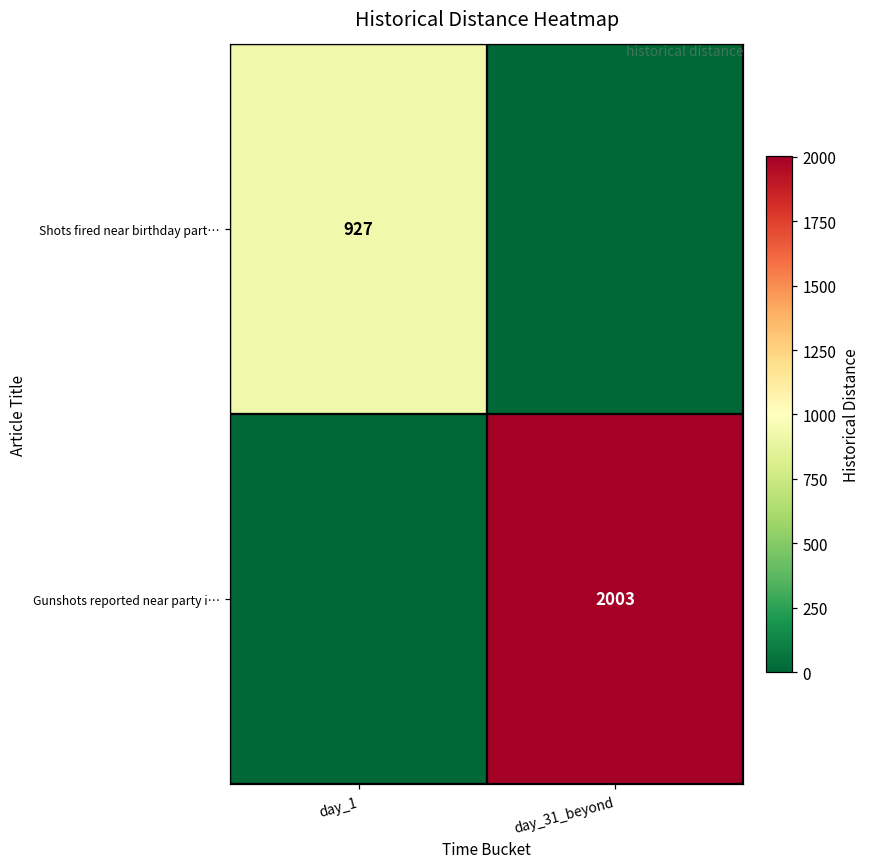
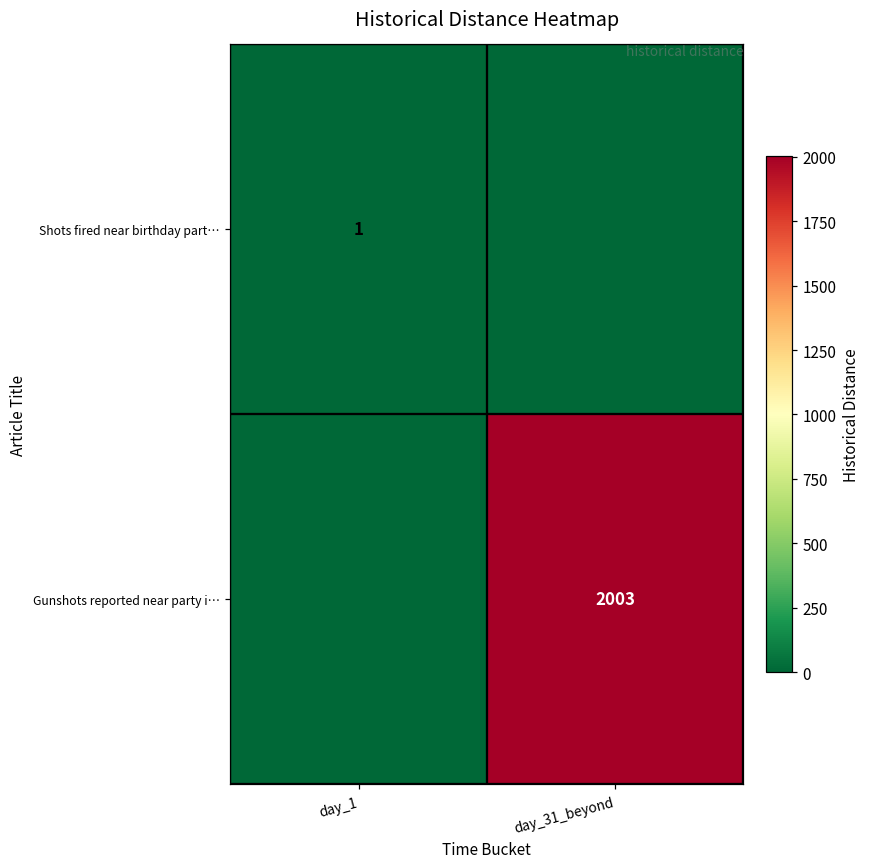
Shots fired near birthday part…, day_1: 927 -> 1
